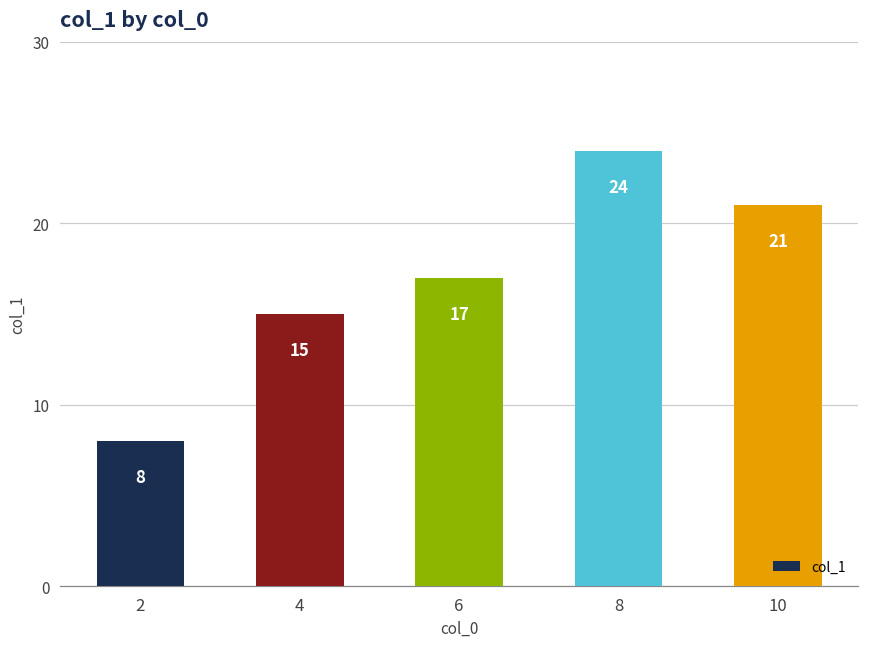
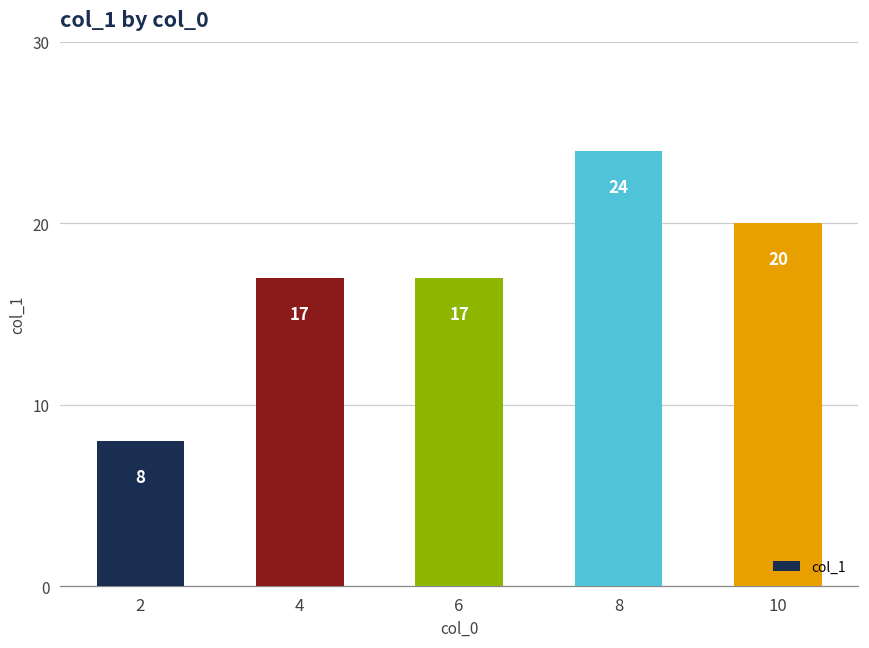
4: 15 -> 17
10: 21 -> 20
